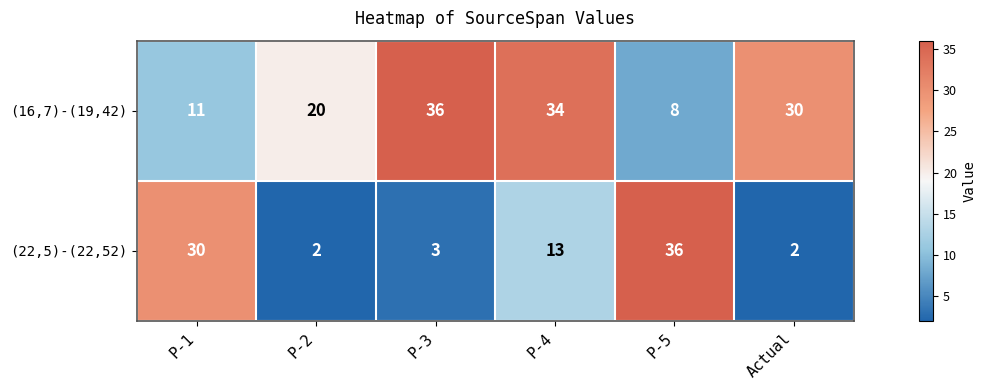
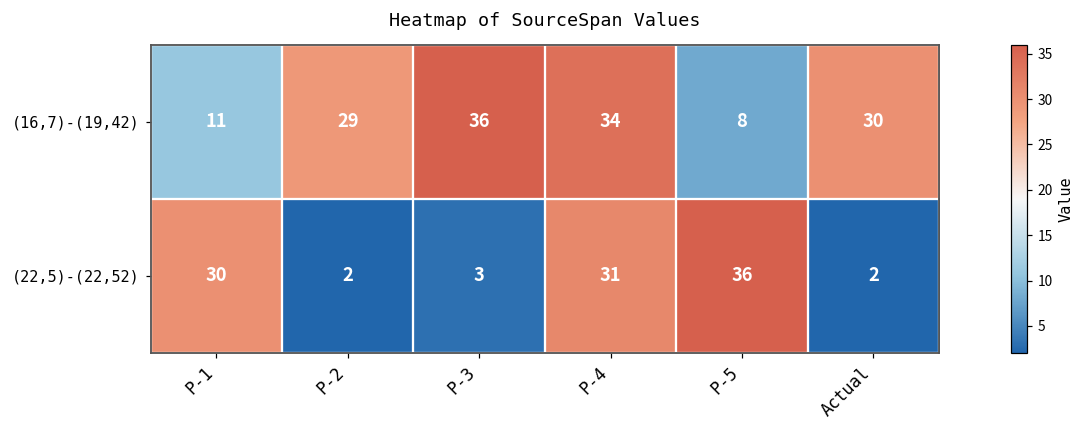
(16,7)-(19,42), P-2: 20 -> 29
(22,5)-(22,52), P-4: 13 -> 31
